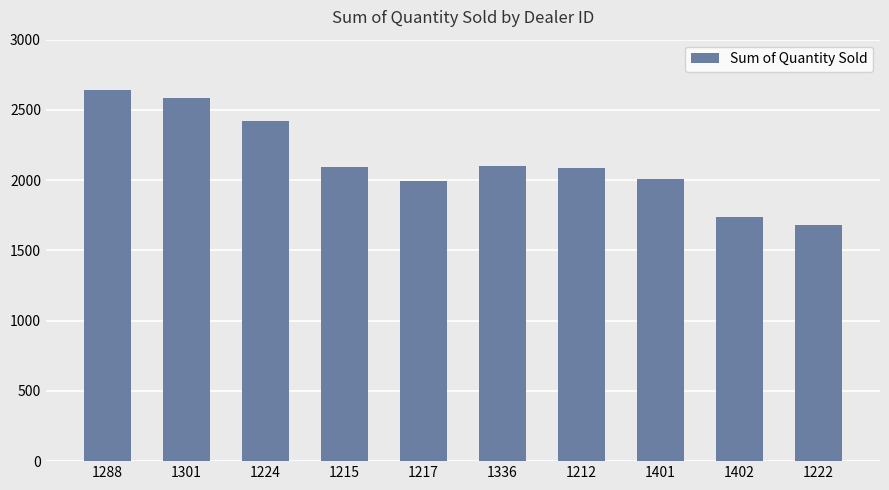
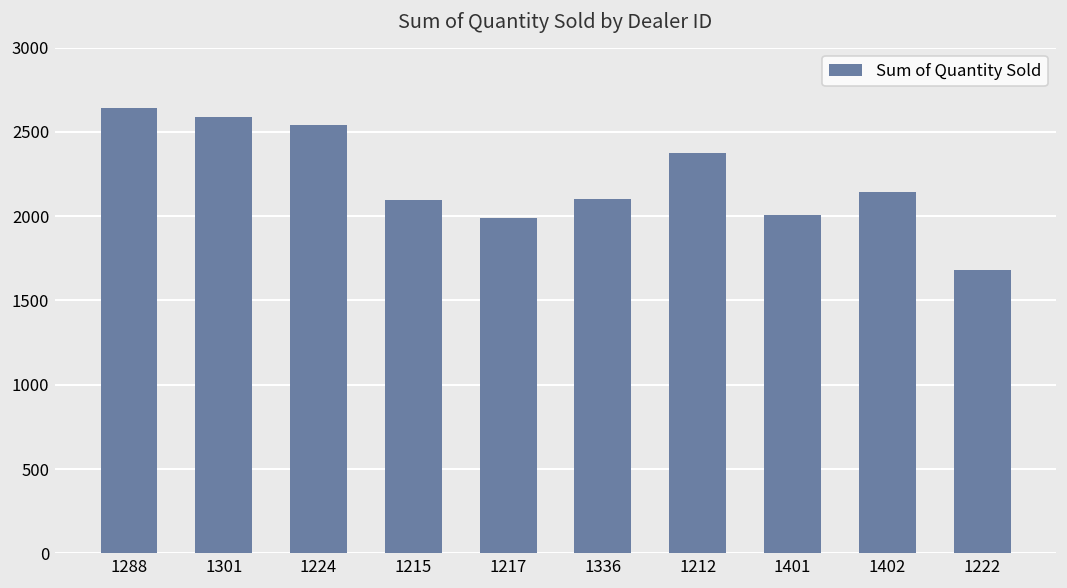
1224: 2420 -> 2540
1212: 2080 -> 2370
1402: 1740 -> 2150
